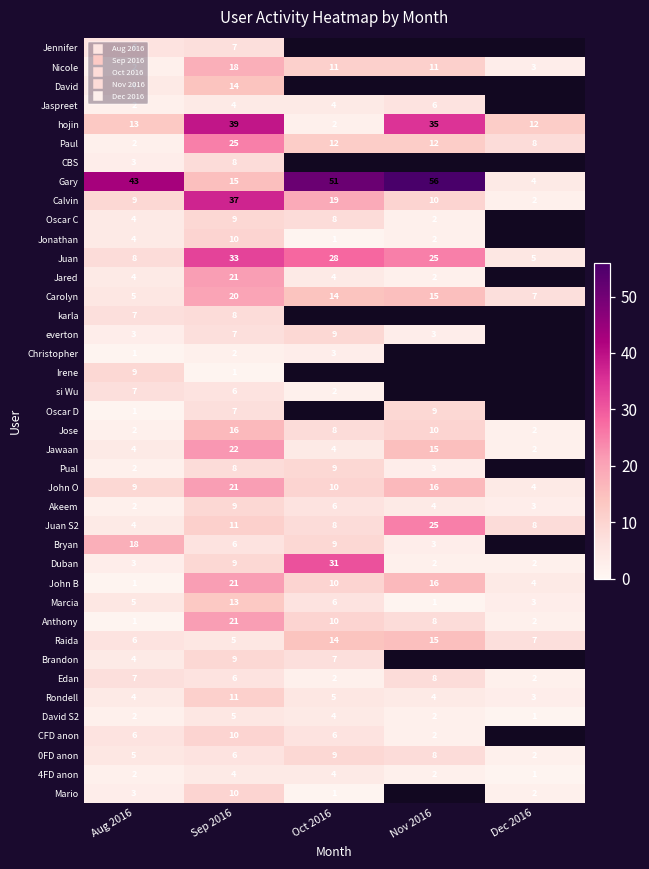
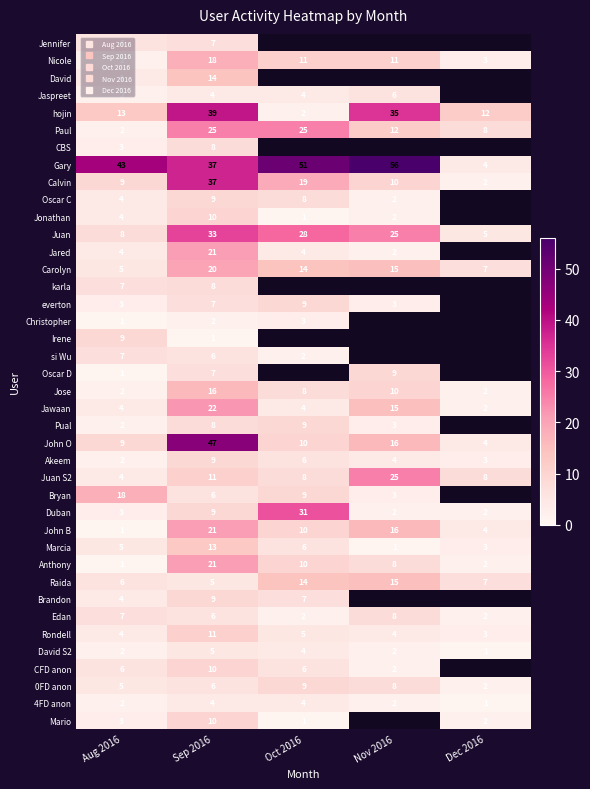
Paul, Oct 2016: 12 -> 25
Gary, Sep 2016: 15 -> 37
John O, Sep 2016: 21 -> 47
